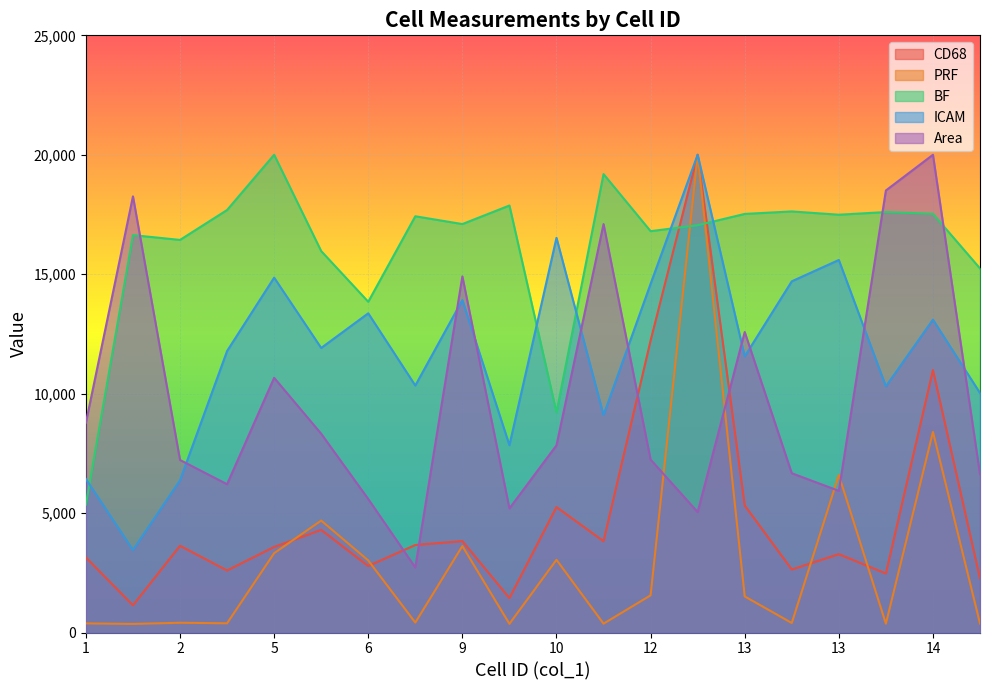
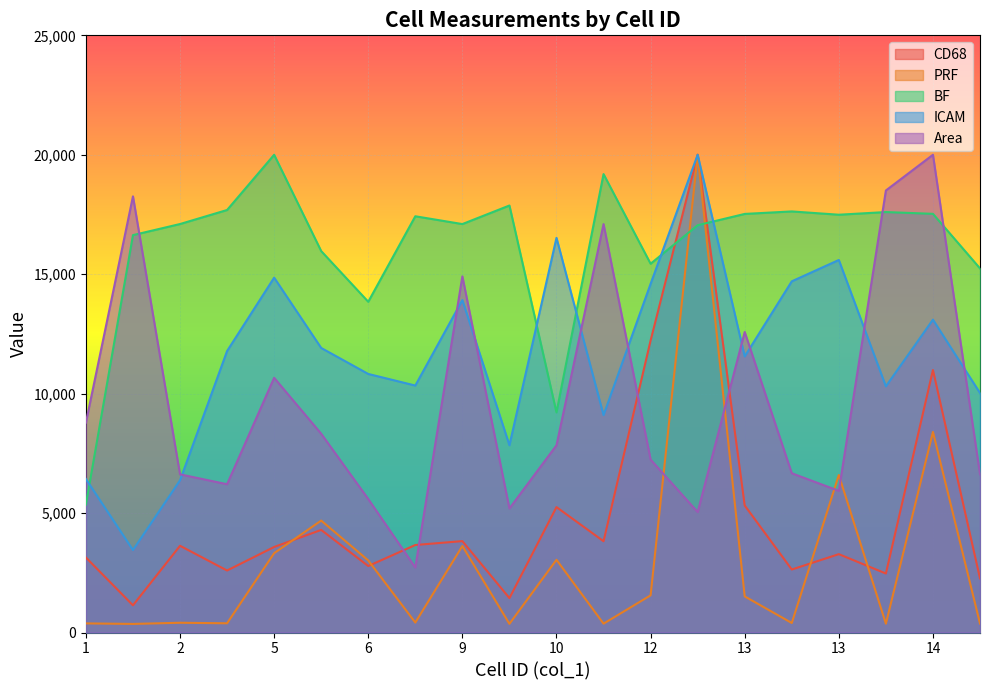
BF, 2: 16,400 -> 17,100
Area, 2: 7,200 -> 6,600
ICAM, 6: 13,400 -> 10,800
BF, 12: 16,800 -> 15,400
